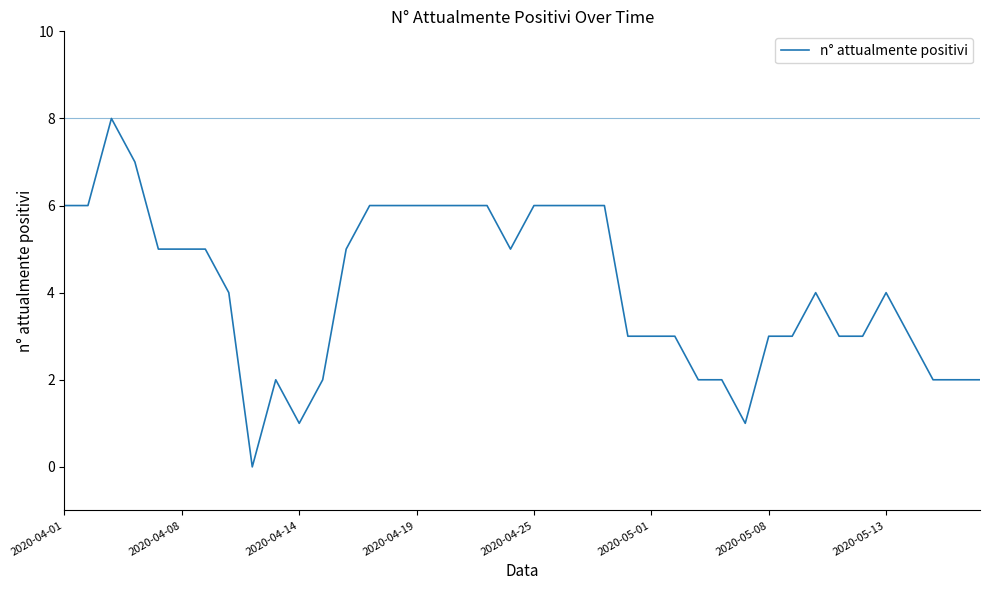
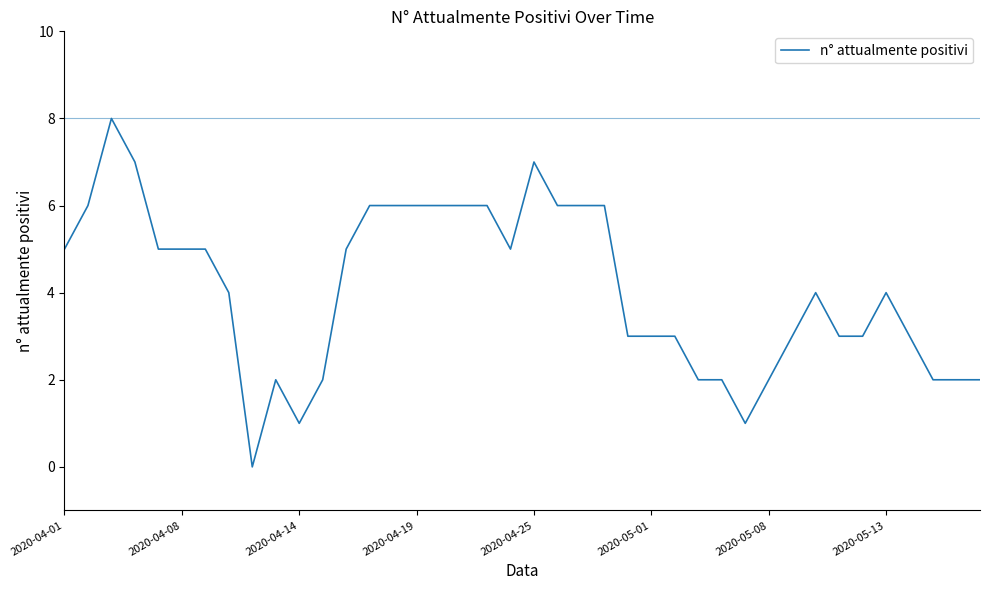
2020-04-01: 6 -> 5
2020-04-25: 6 -> 7
2020-05-08: 3 -> 2
